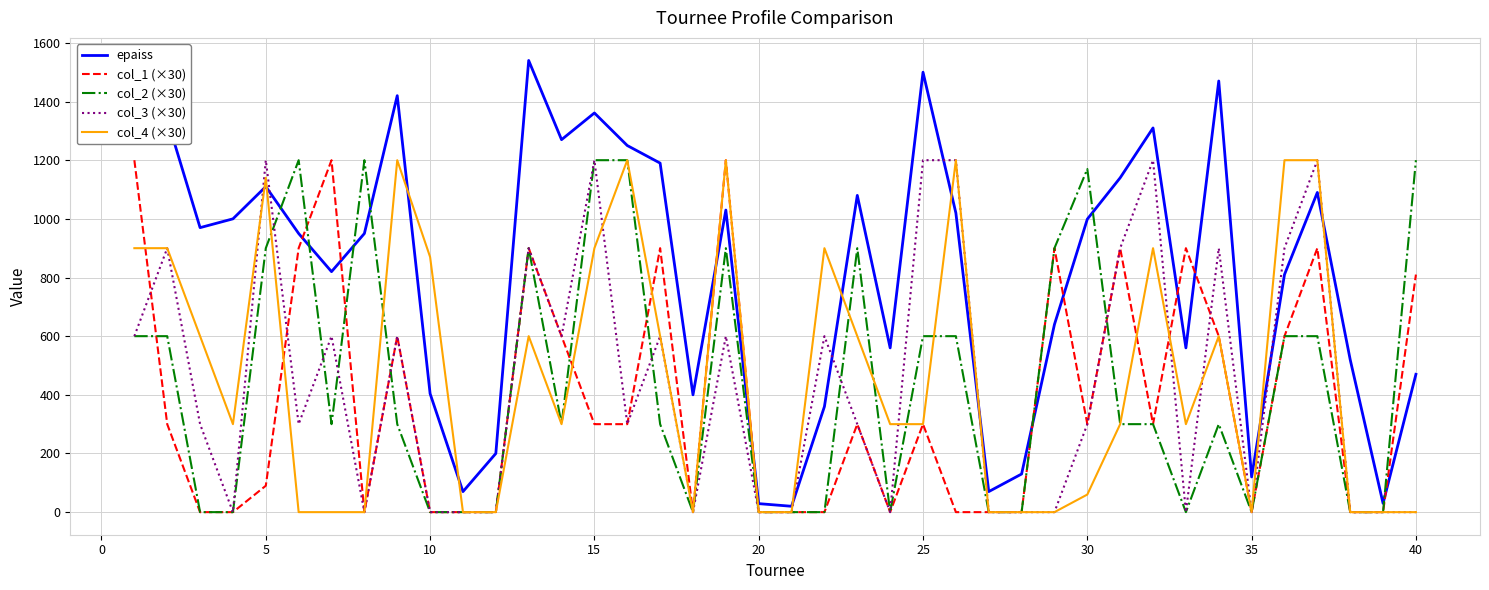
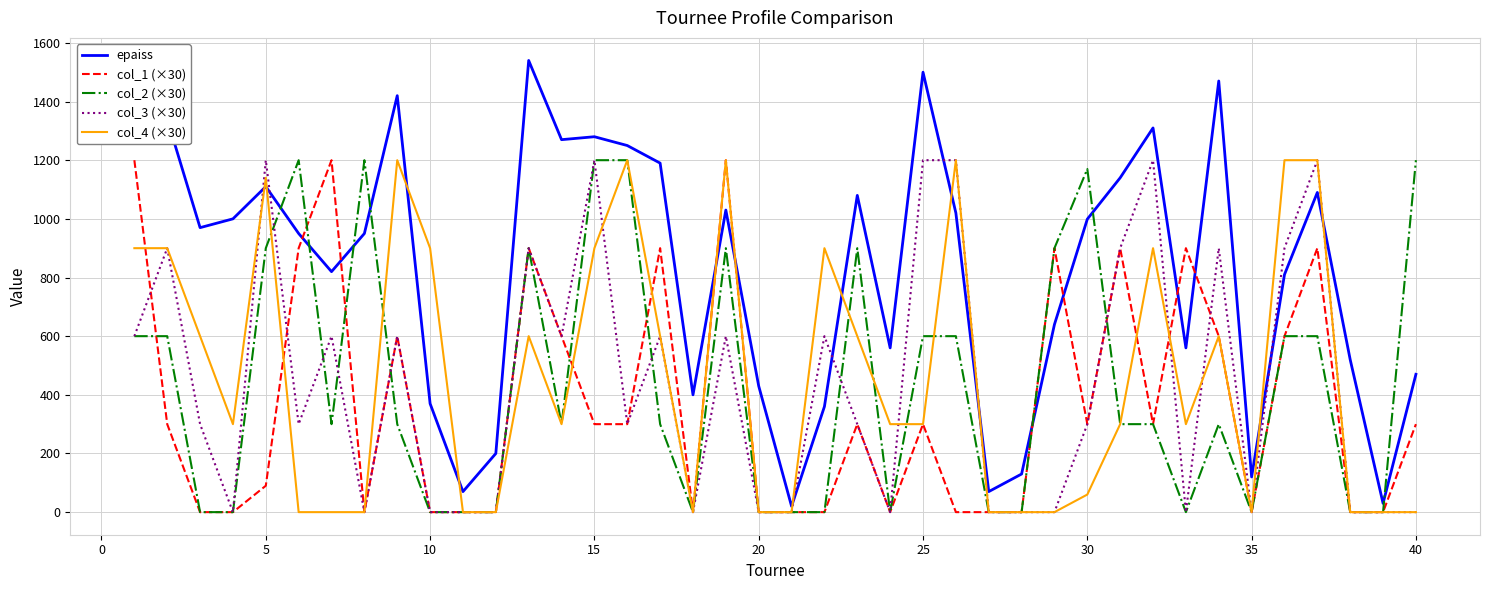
epaiss, 10: 400 -> 370
col_4 (×30), 10: 870 -> 900
epaiss, 15: 1360 -> 1280
epaiss, 20: 30 -> 430
col_1 (×30), 40: 810 -> 300
